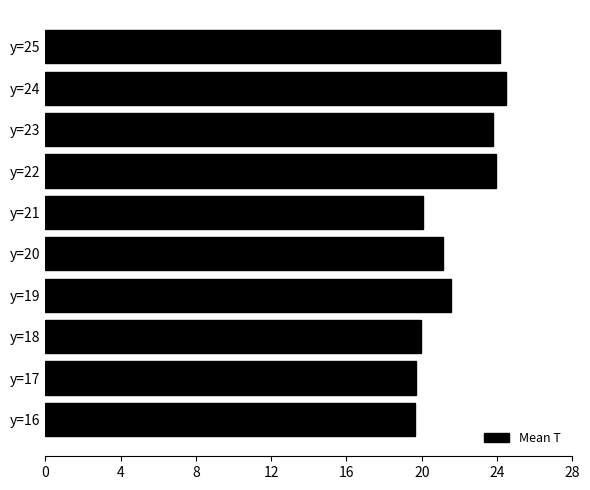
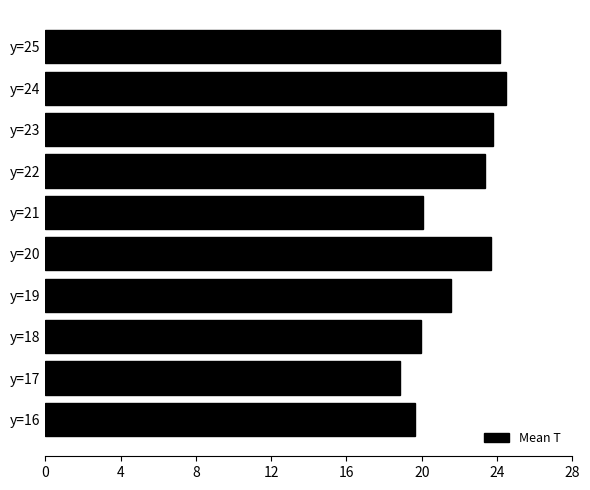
y=22: 23.9 -> 23.4
y=20: 21.1 -> 23.7
y=17: 19.7 -> 18.8
